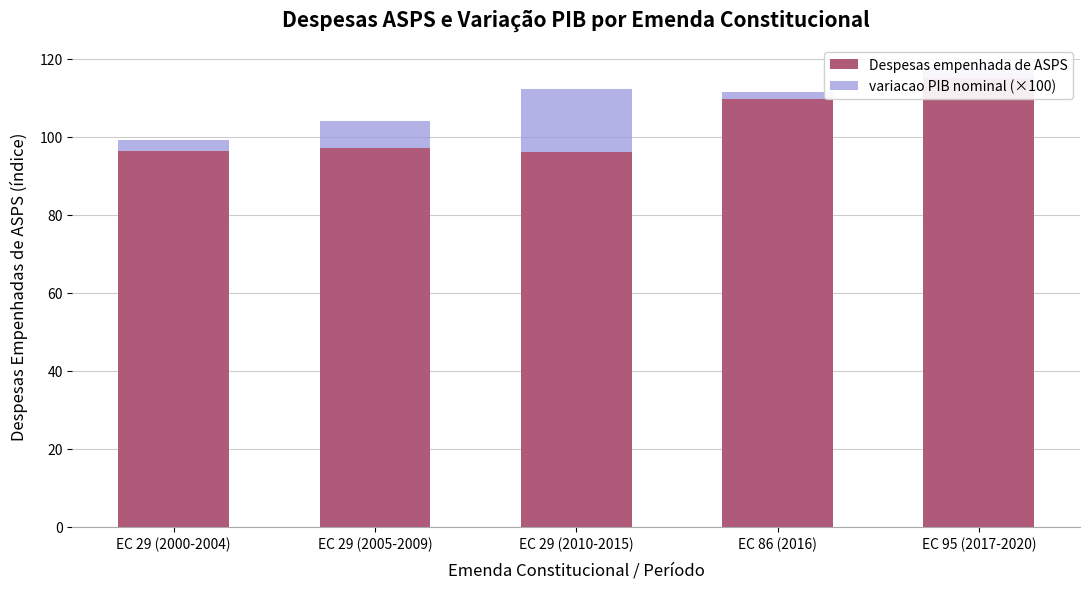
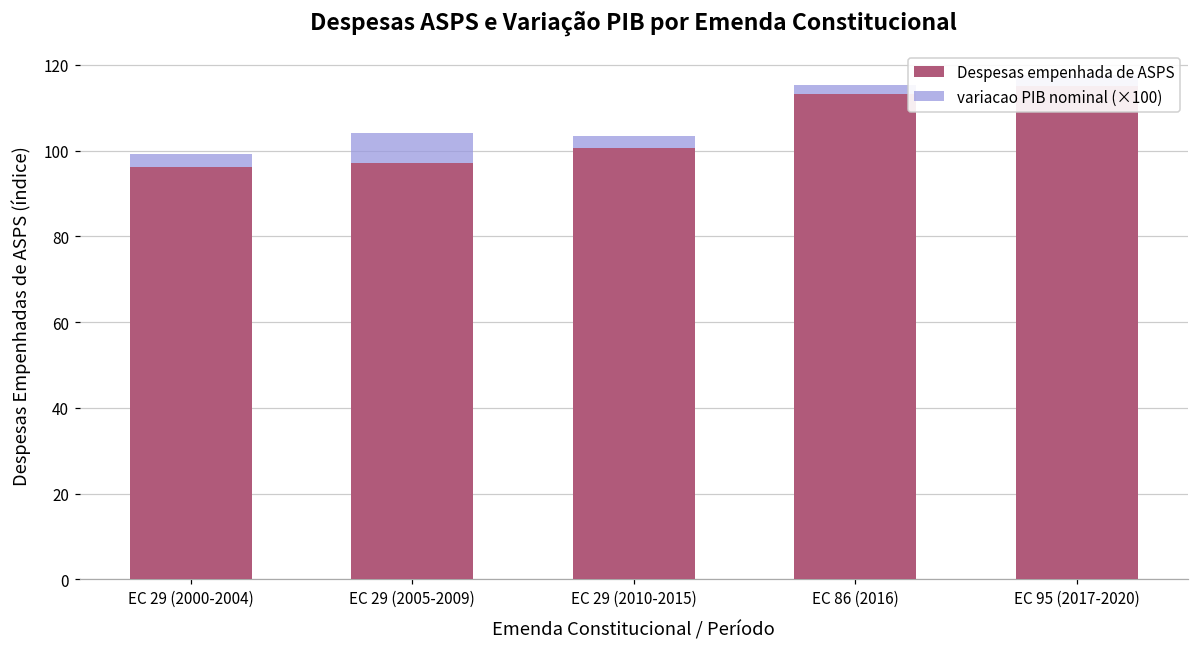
Despesas empenhada de ASPS, EC 29 (2010-2015): 96 -> 100
variacao PIB nominal (×100), EC 29 (2010-2015): 16 -> 3
Despesas empenhada de ASPS, EC 86 (2016): 110 -> 113
